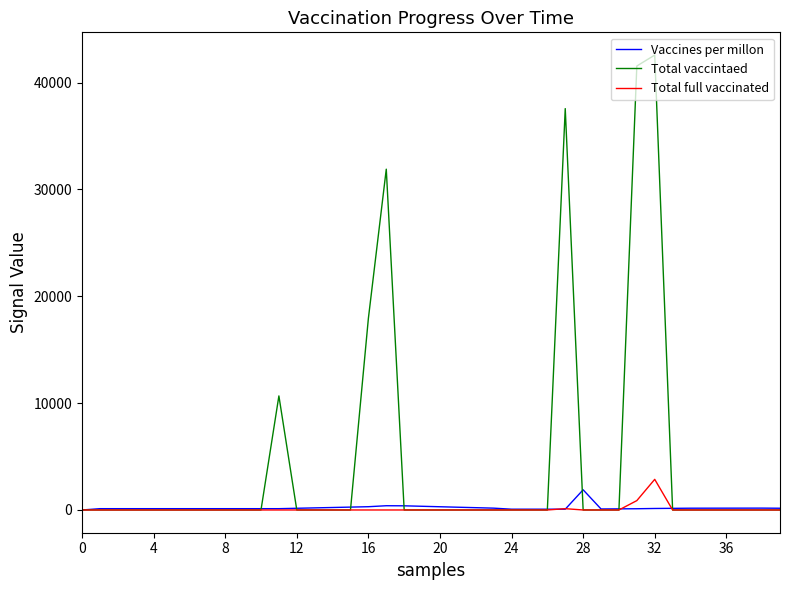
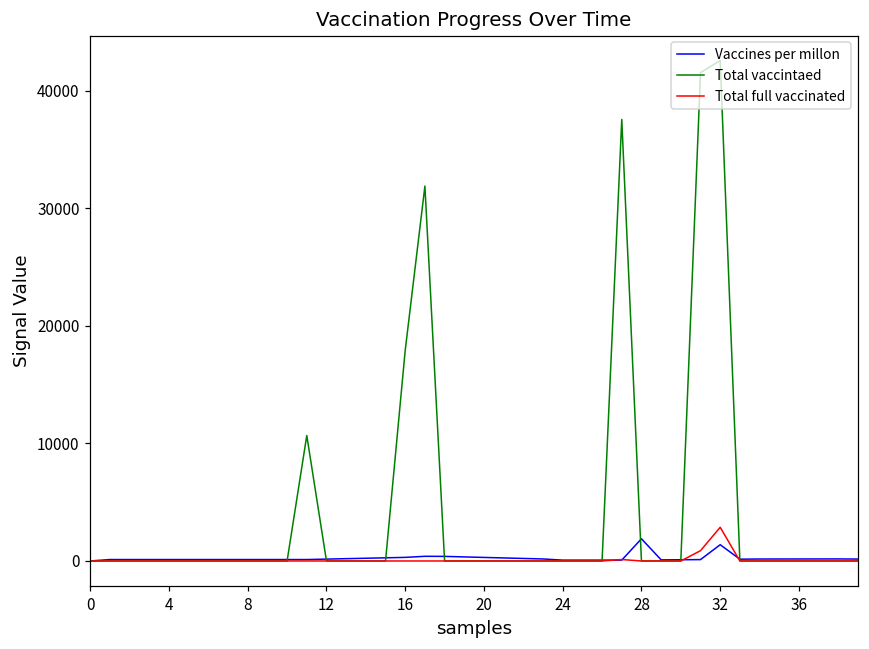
Vaccines per millon, 32: 100 -> 1400
